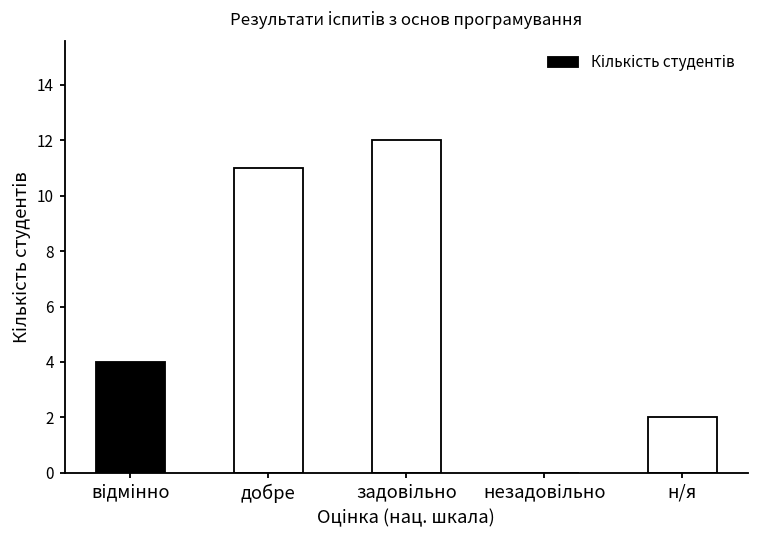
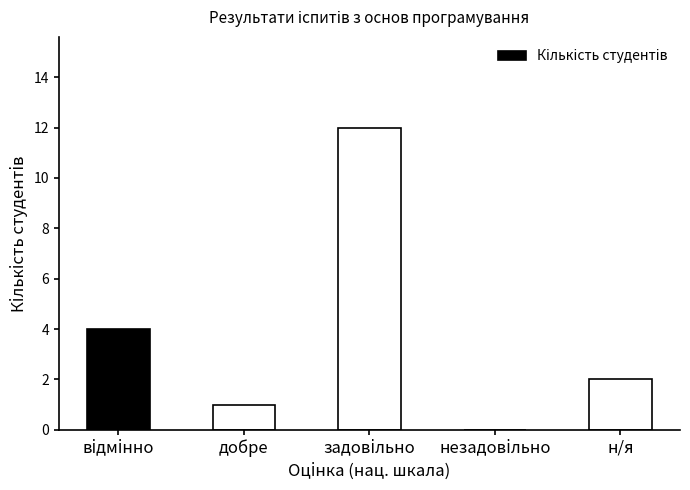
добре: 11 -> 1
